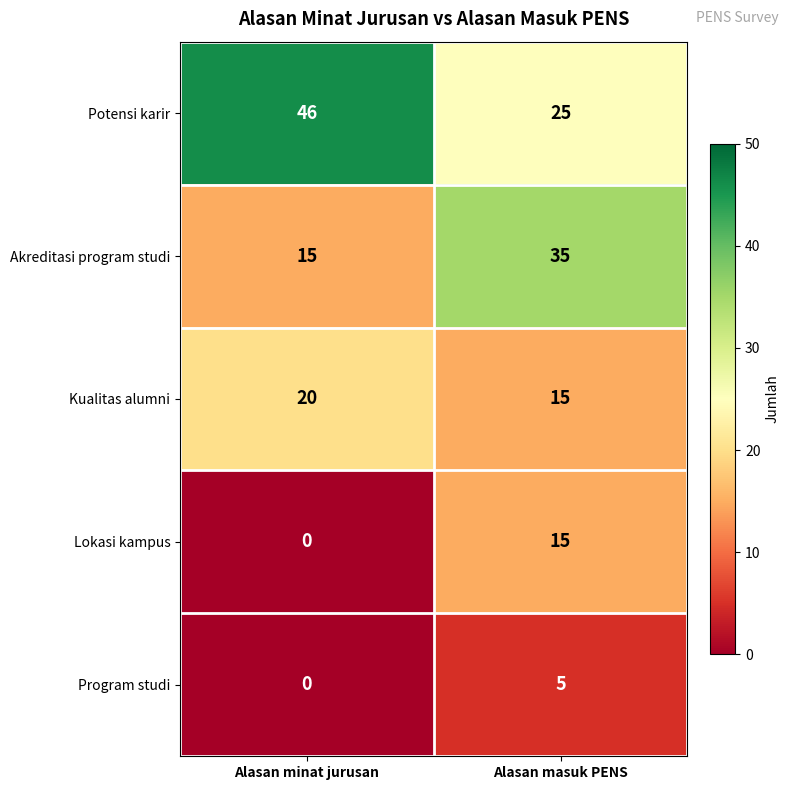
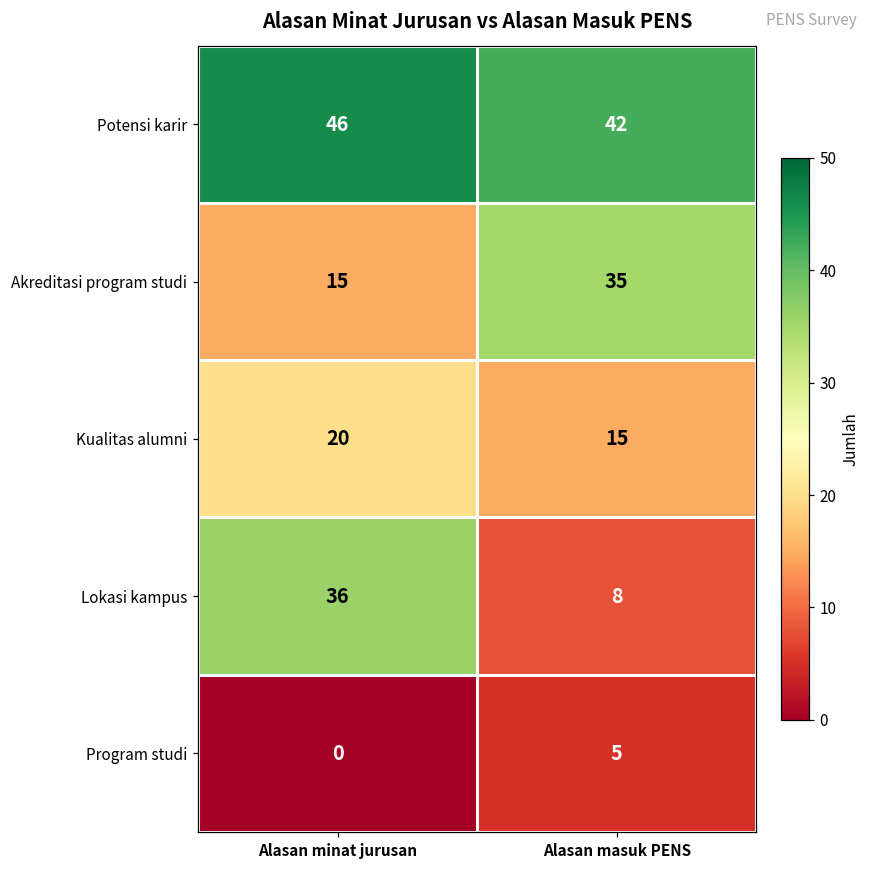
Potensi karir, Alasan masuk PENS: 25 -> 42
Lokasi kampus, Alasan minat jurusan: 0 -> 36
Lokasi kampus, Alasan masuk PENS: 15 -> 8
